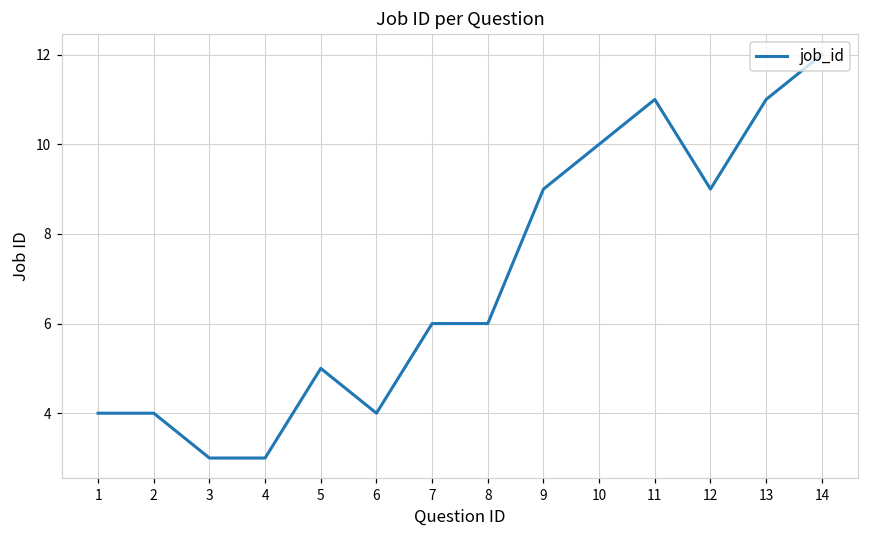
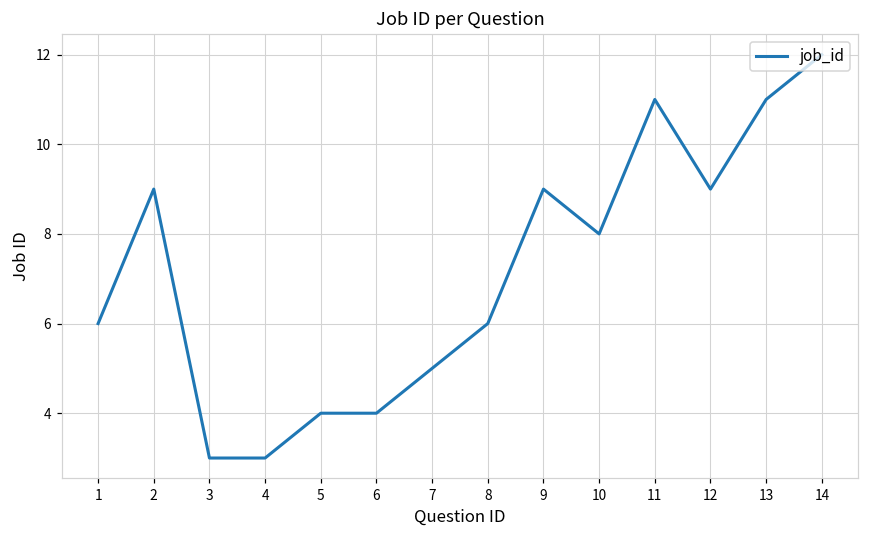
1: 4 -> 6
2: 4 -> 9
5: 5 -> 4
7: 6 -> 5
10: 10 -> 8
